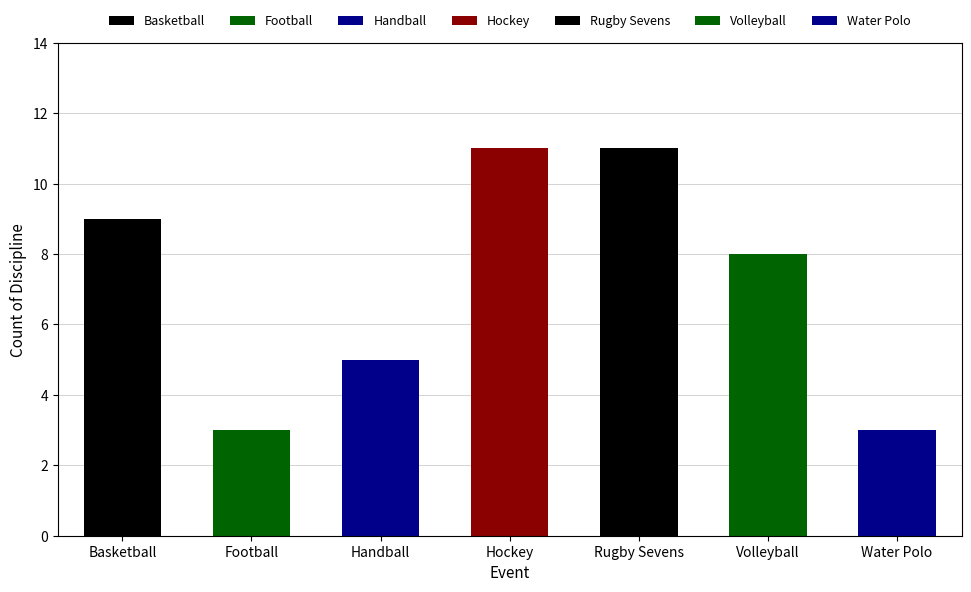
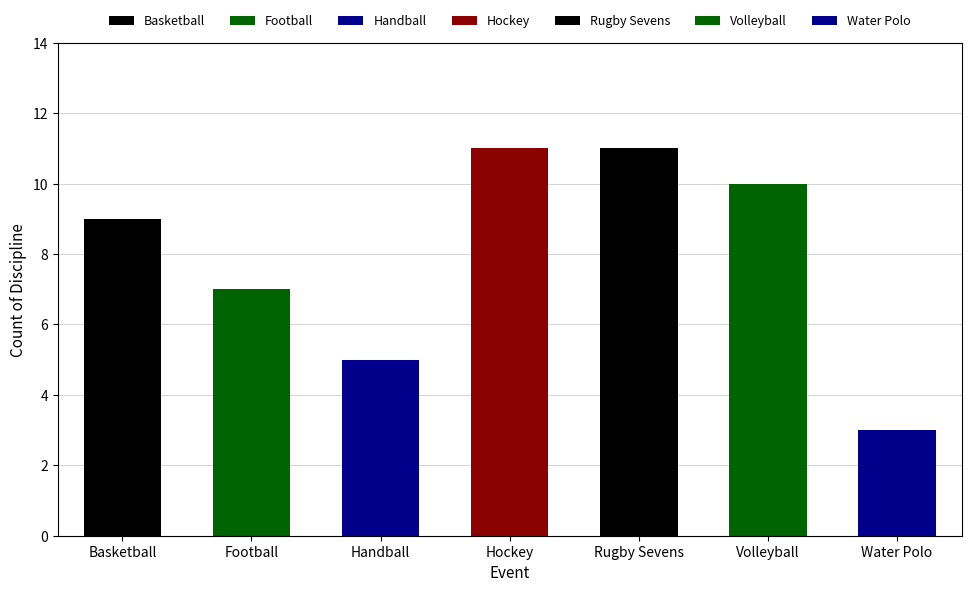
Football: 3 -> 7
Volleyball: 8 -> 10
